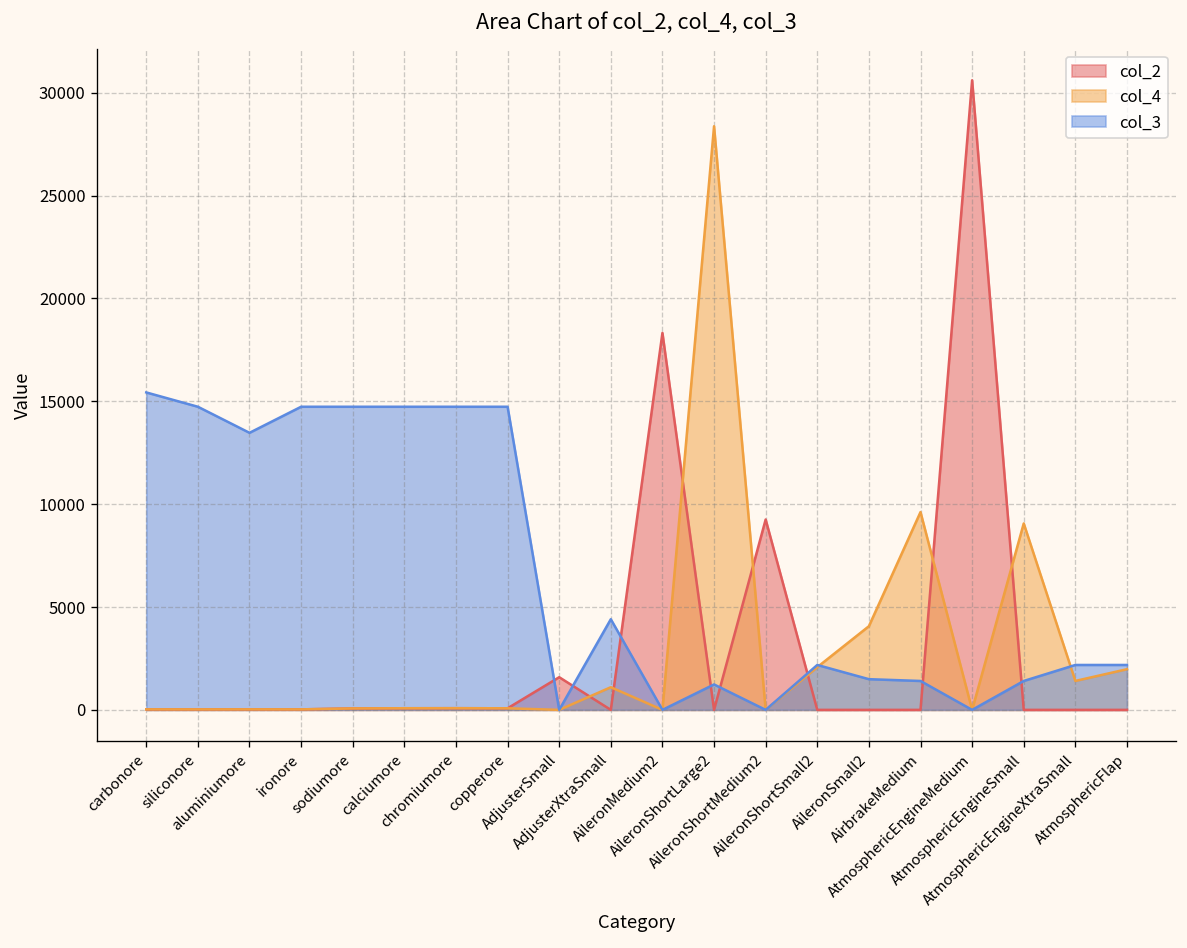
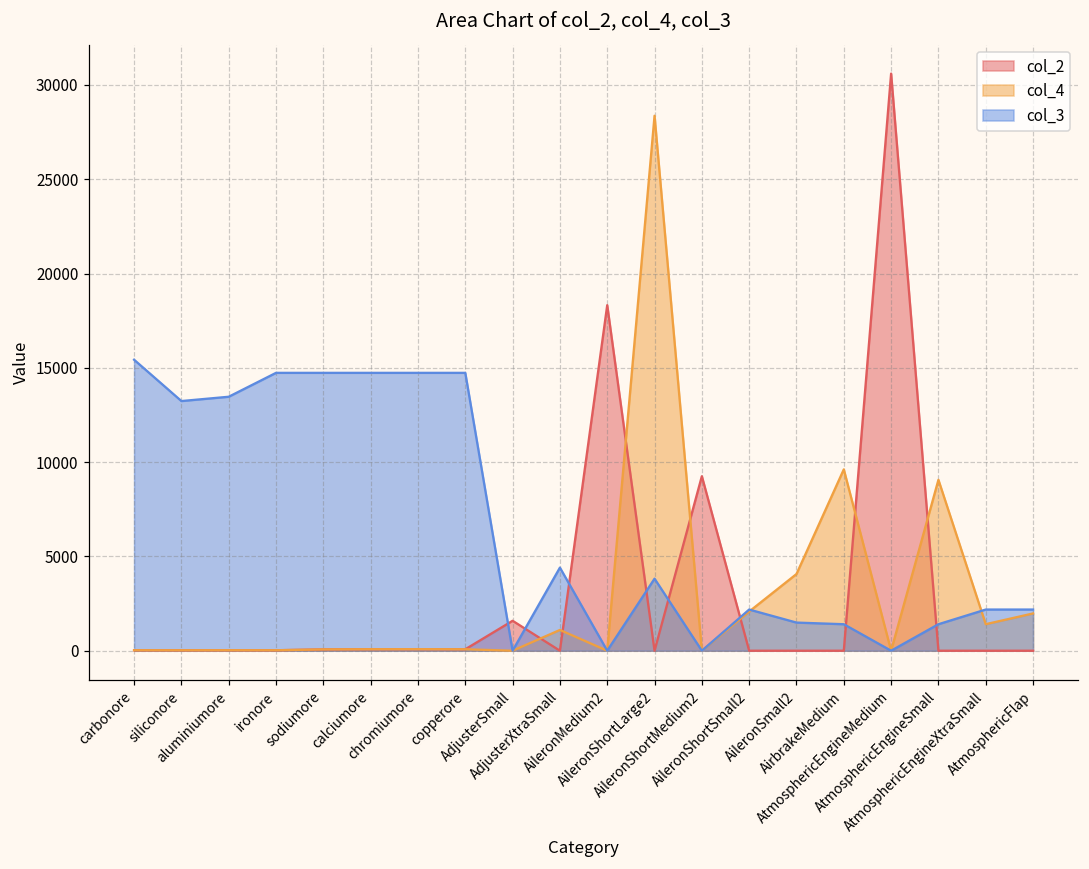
col_3, siliconore: 14700 -> 13200
col_3, AileronShortLarge2: 1200 -> 3800
